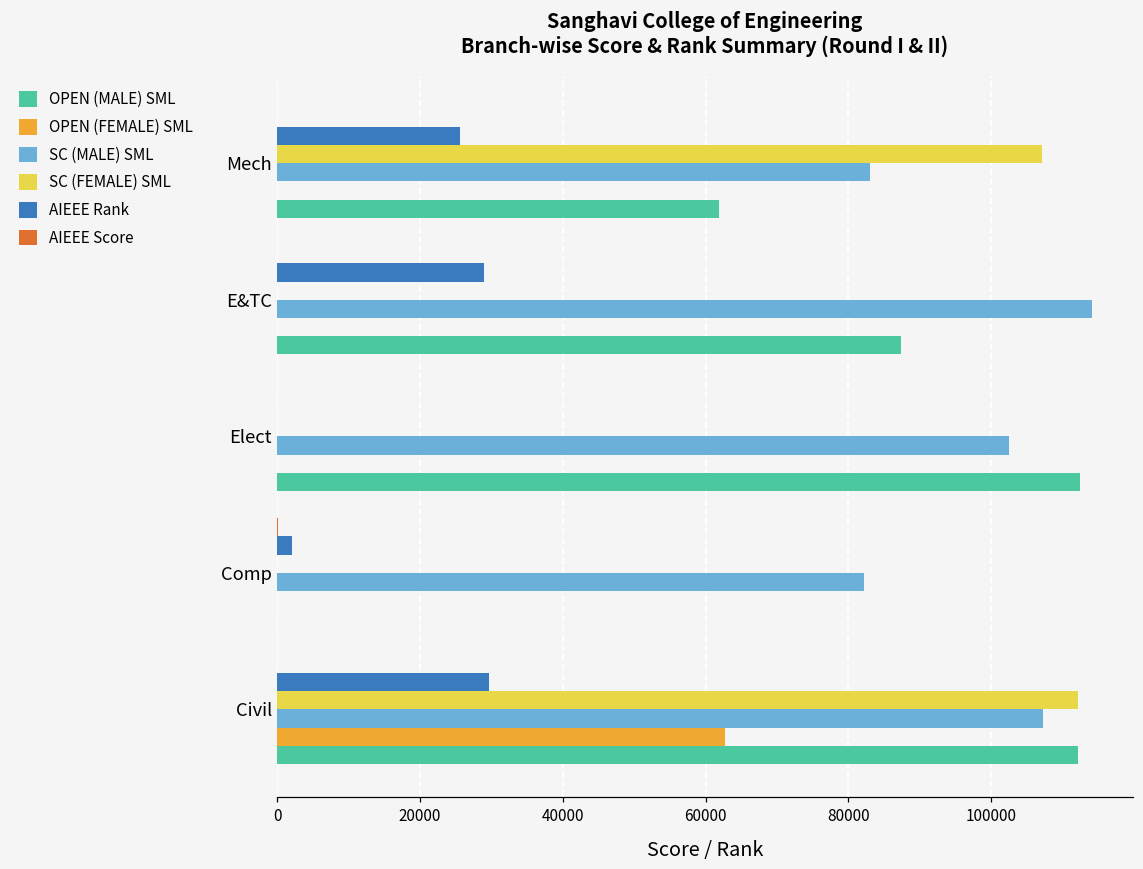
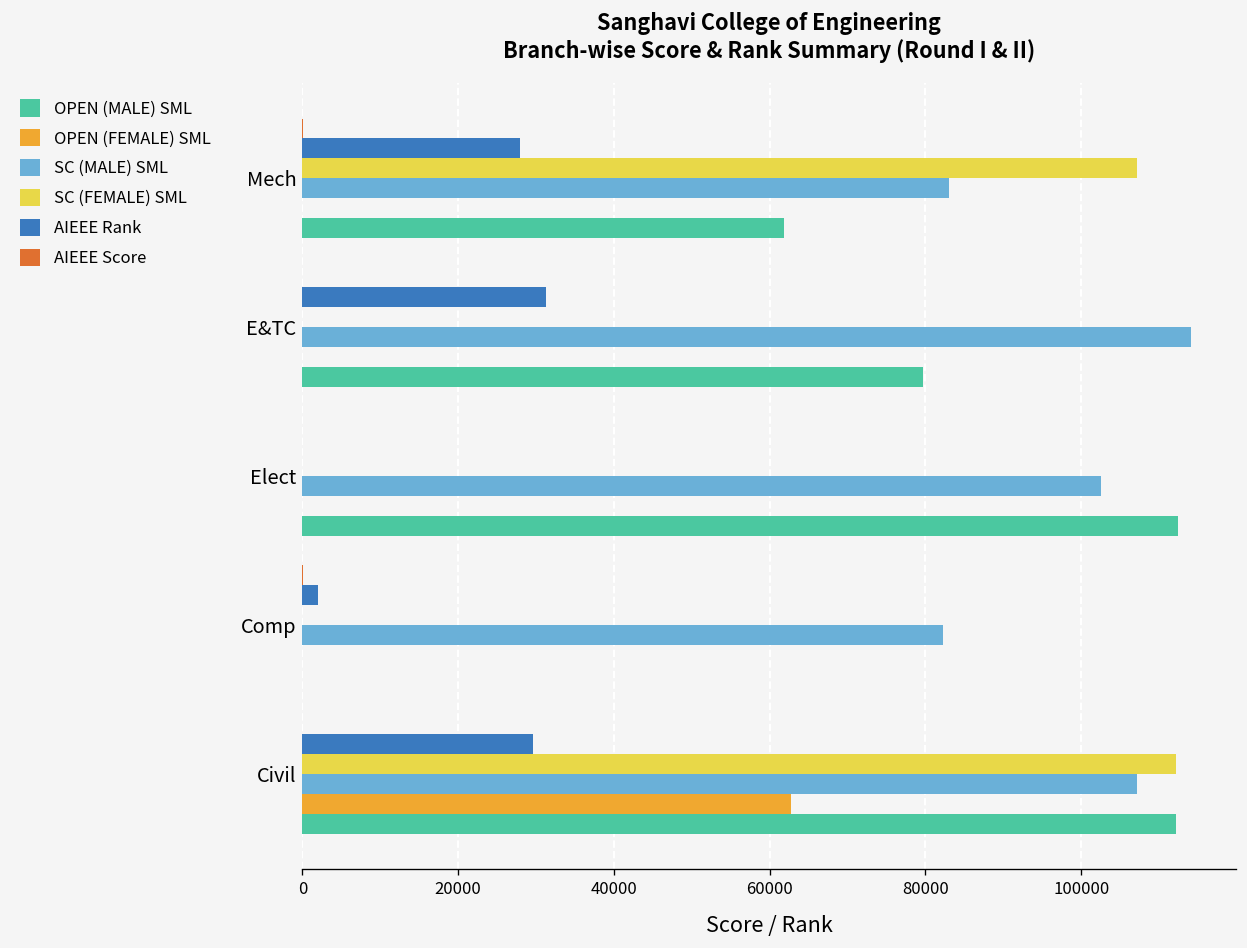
AIEEE Rank, Mech: 26000 -> 28000
AIEEE Rank, E&TC: 29000 -> 31000
OPEN (MALE) SML, E&TC: 87000 -> 80000
